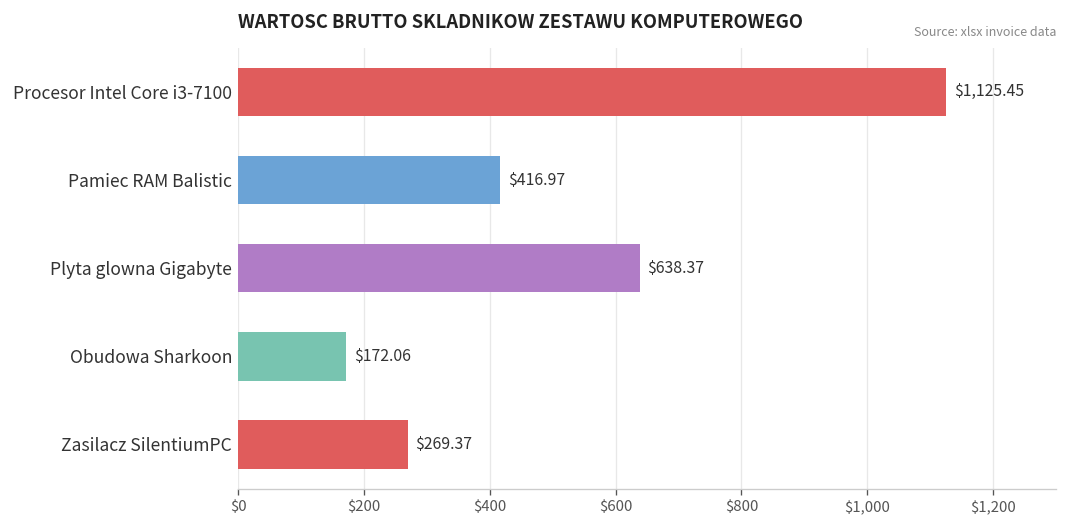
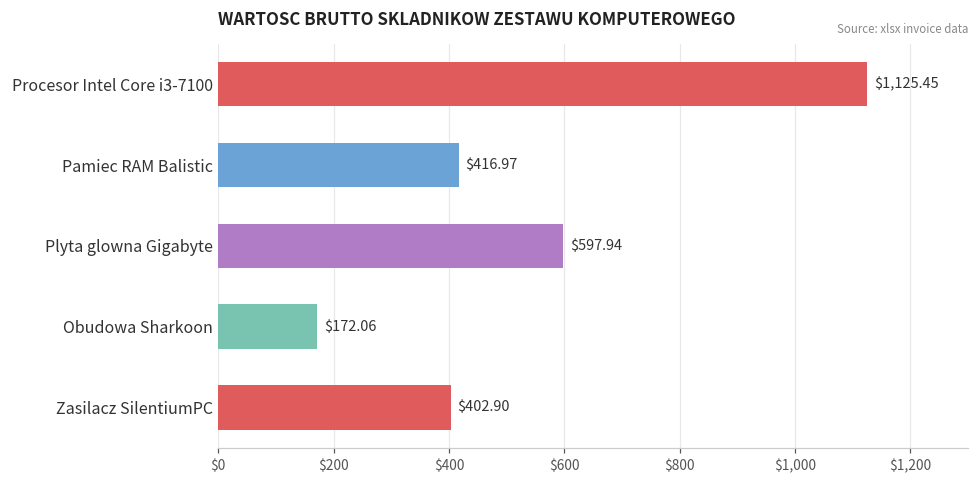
Plyta glowna Gigabyte: $638.37 -> $597.94
Zasilacz SilentiumPC: $269.37 -> $402.90
